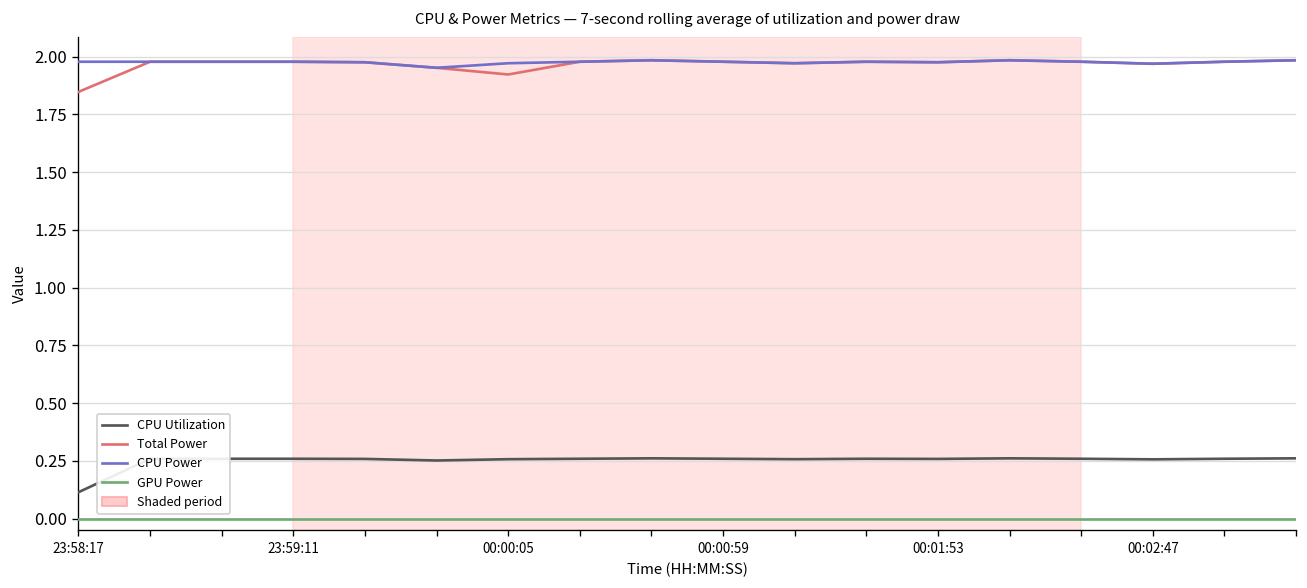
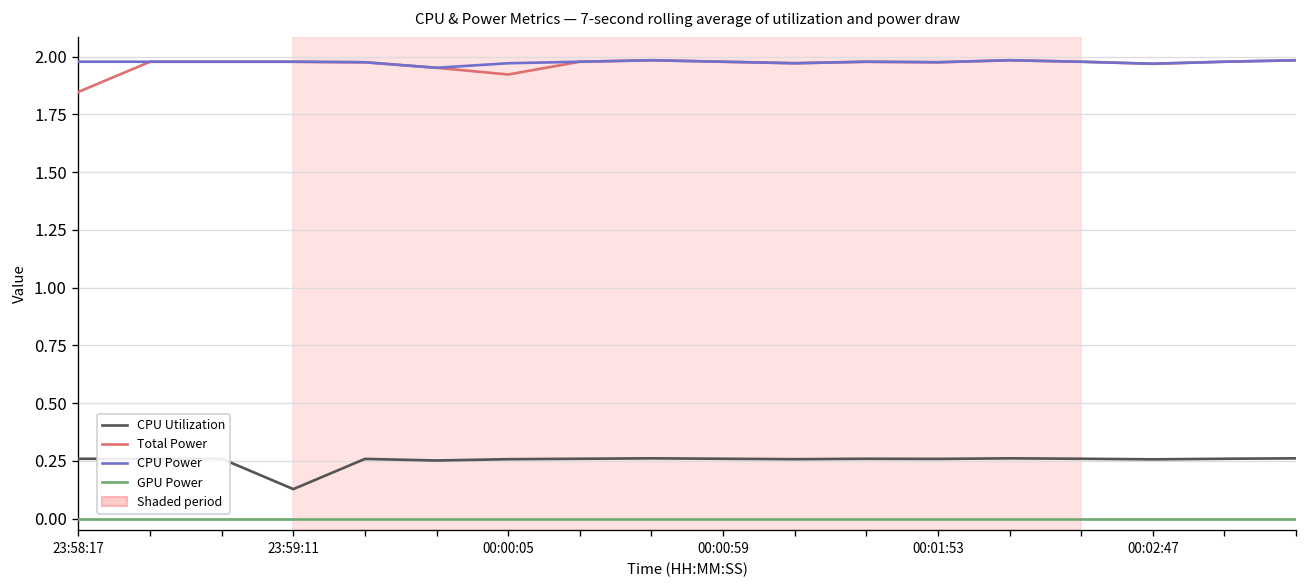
CPU Utilization, 23:58:17: 0.11 -> 0.26
CPU Utilization, 23:59:11: 0.26 -> 0.13
